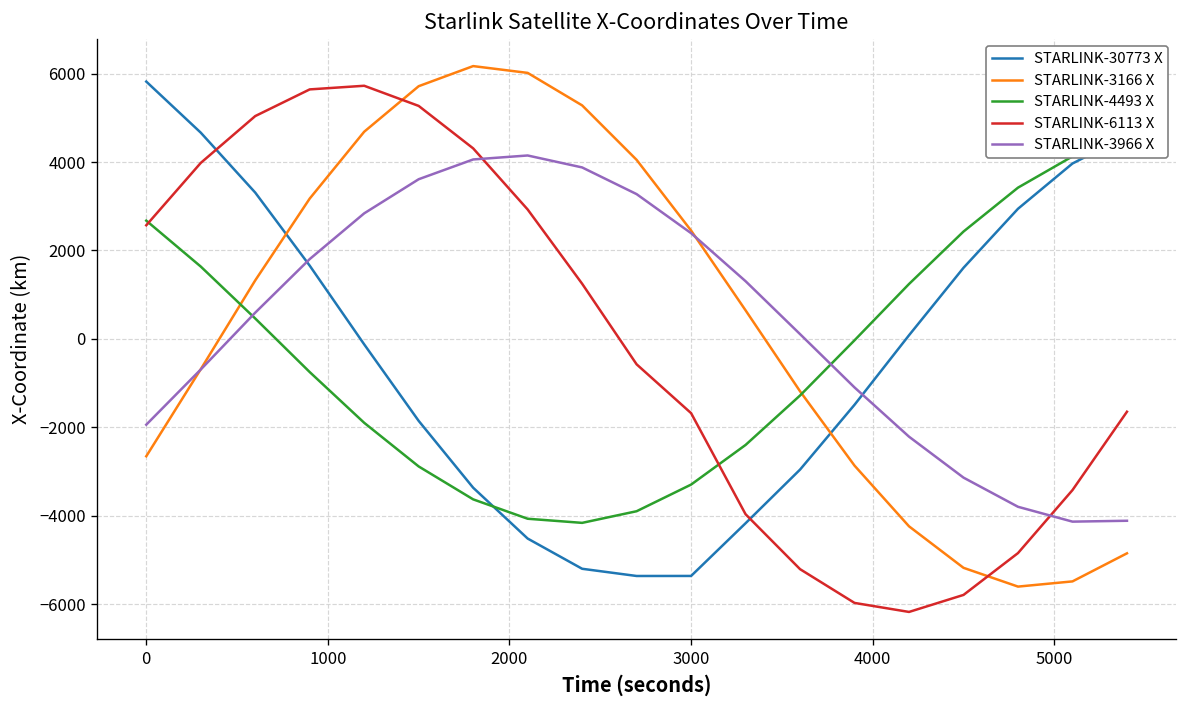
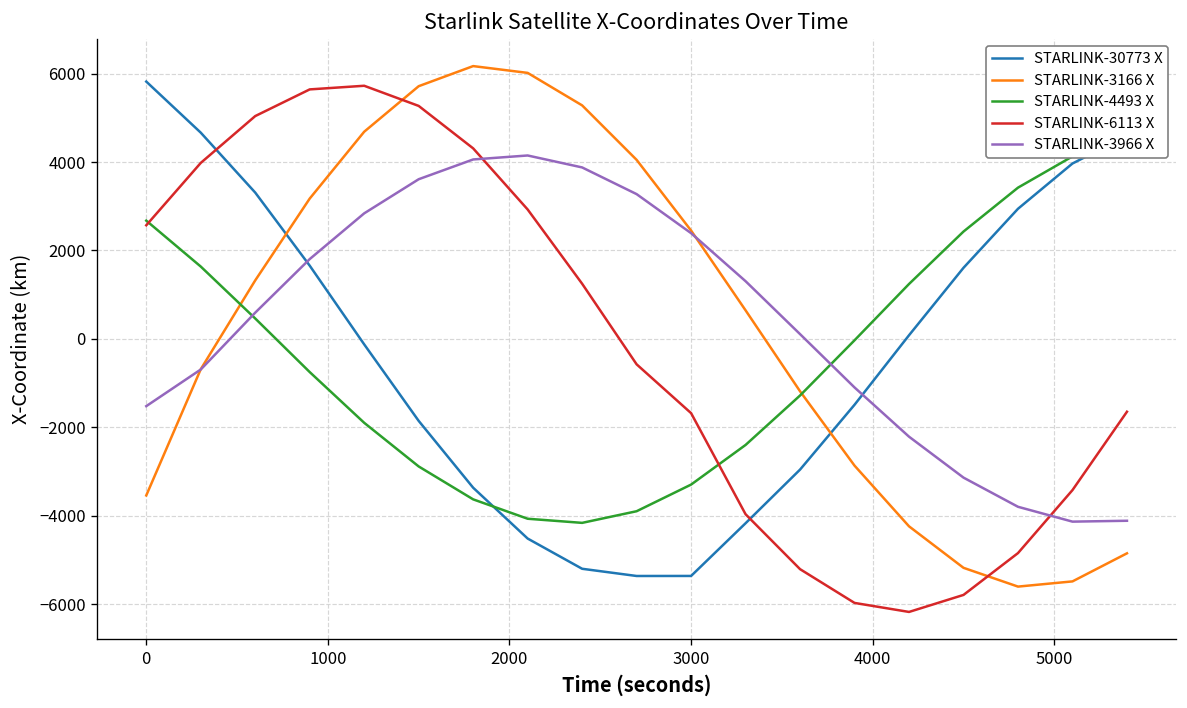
STARLINK-3166 X, 0: -2700 -> -3500
STARLINK-3966 X, 0: -1900 -> -1500
